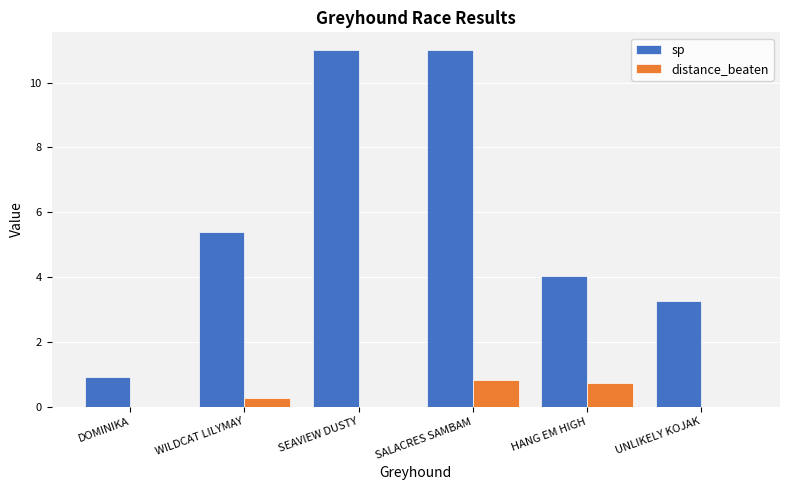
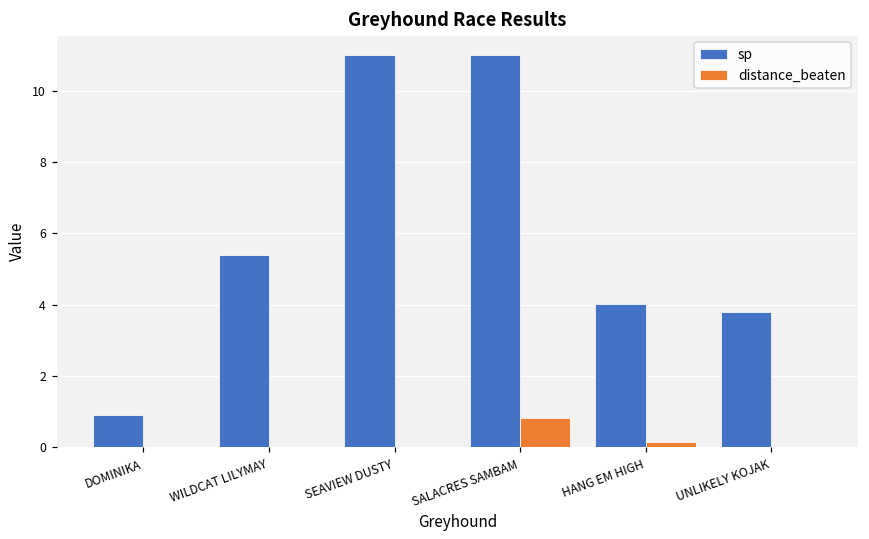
distance_beaten, WILDCAT LILYMAY: 0.3 -> 0.0
distance_beaten, HANG EM HIGH: 0.7 -> 0.1
sp, UNLIKELY KOJAK: 3.3 -> 3.8
